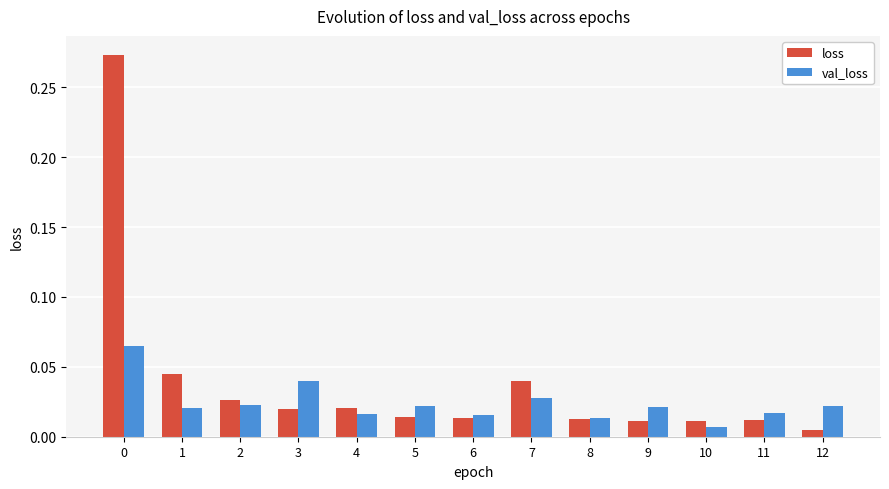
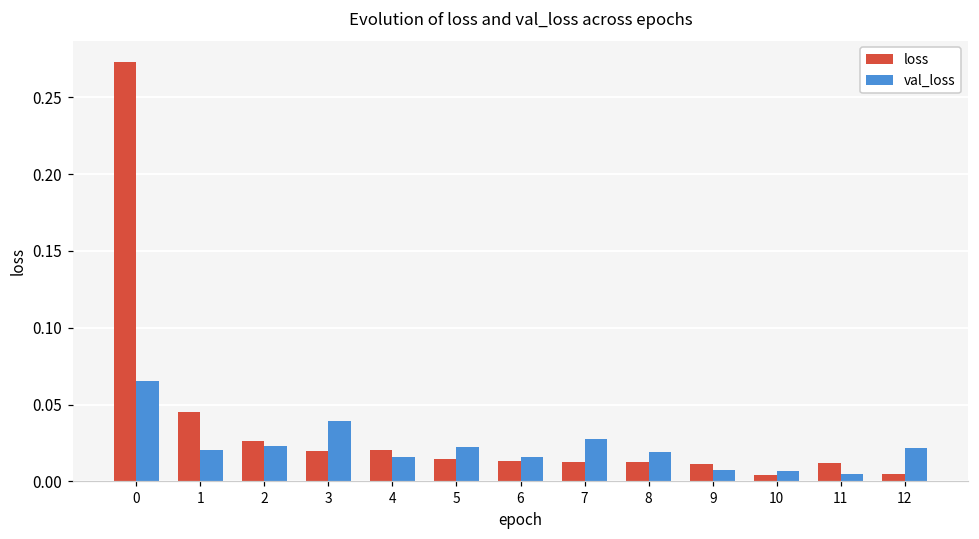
loss, 7: 0.040 -> 0.013
val_loss, 8: 0.013 -> 0.019
val_loss, 9: 0.022 -> 0.008
loss, 10: 0.011 -> 0.005
val_loss, 11: 0.017 -> 0.005
